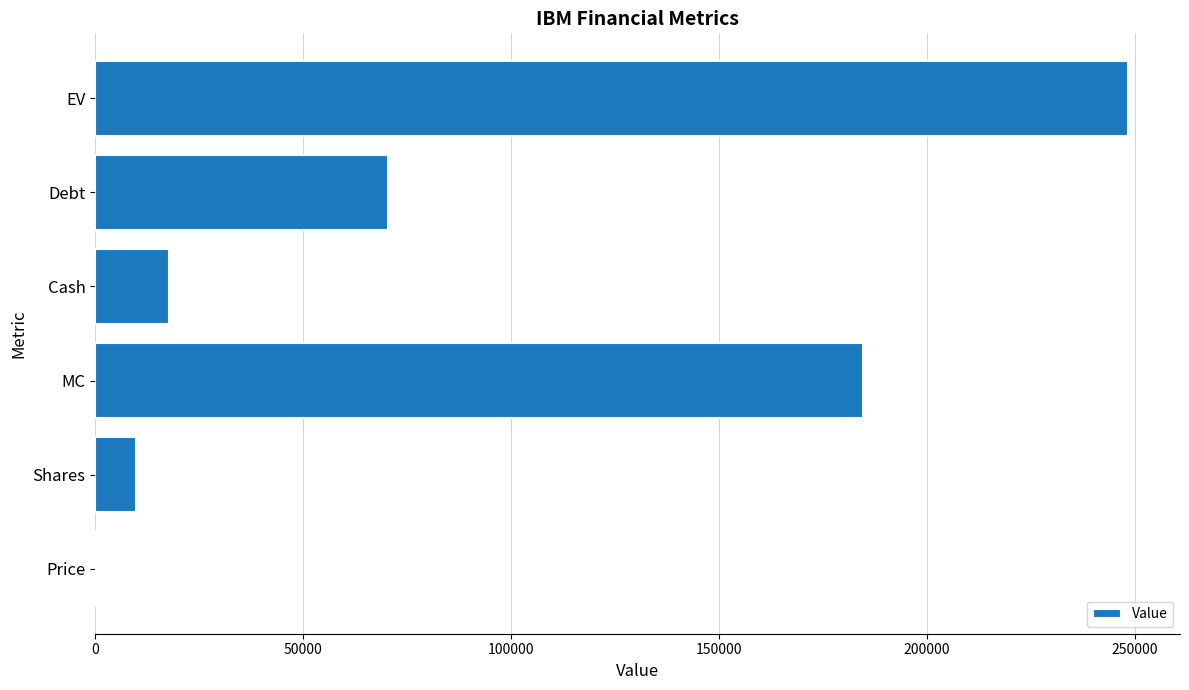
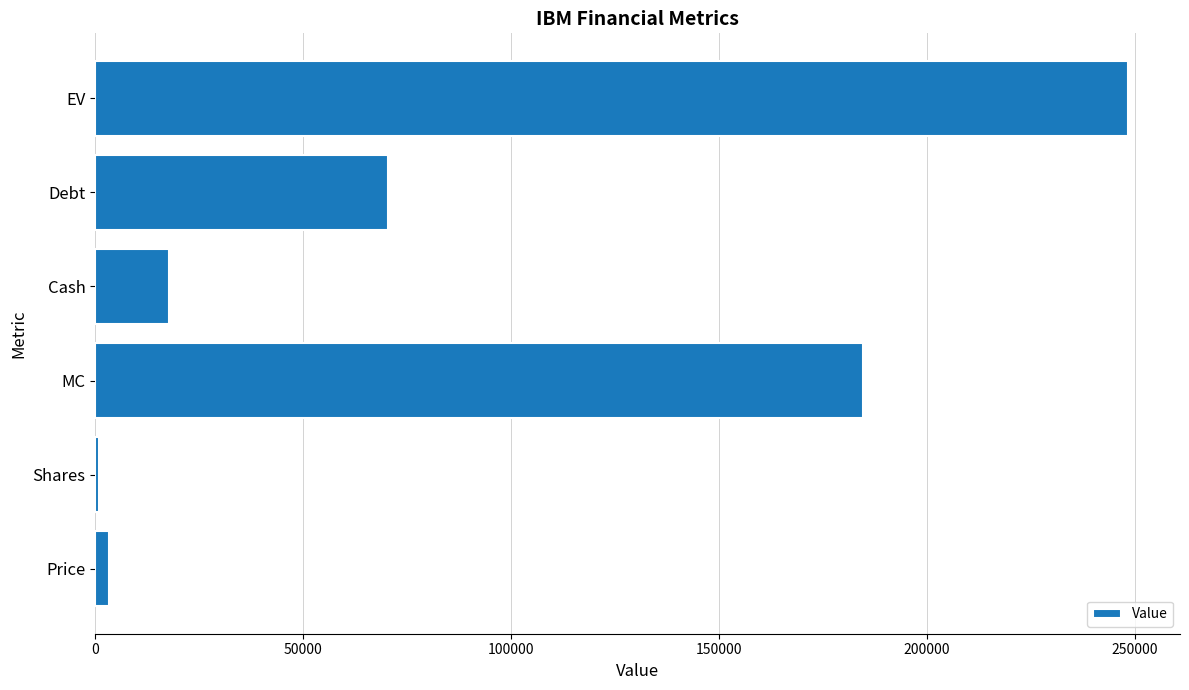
Shares: 10000 -> 1000
Price: 0 -> 3000
